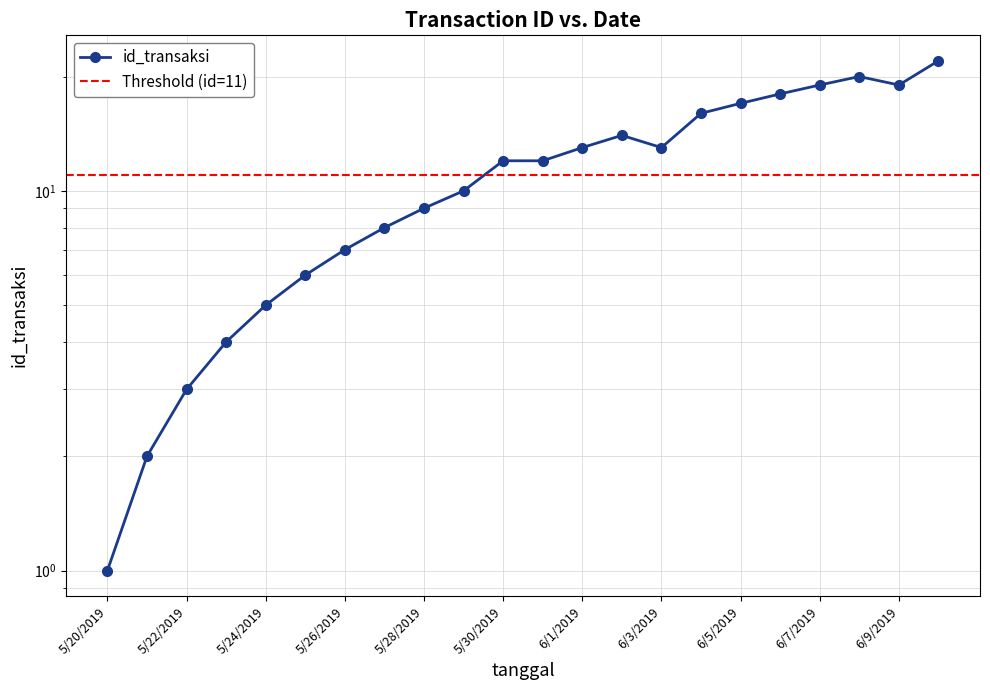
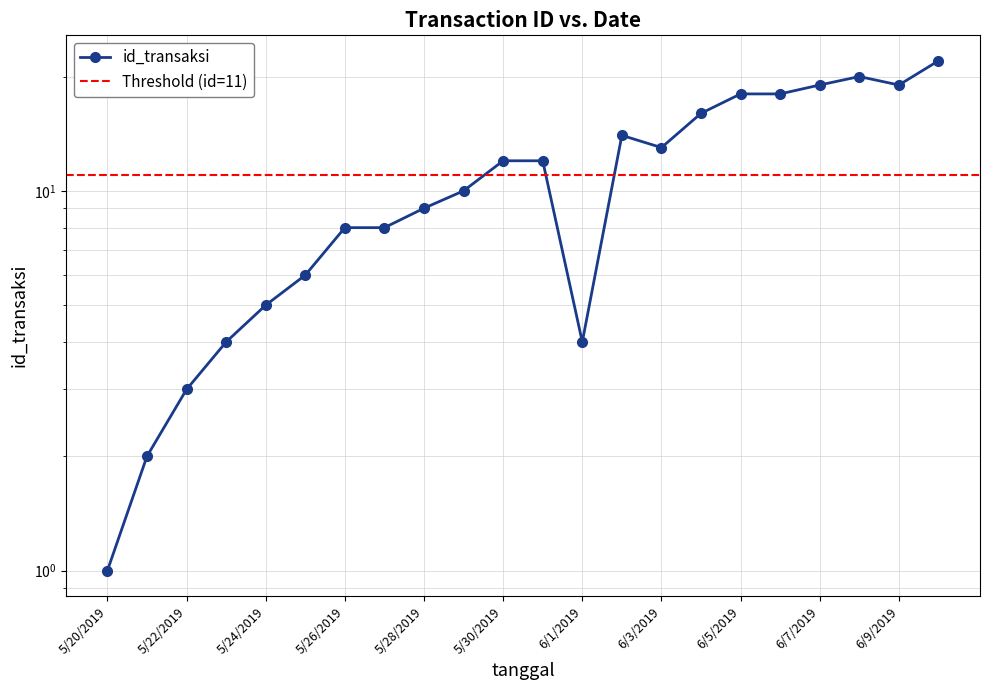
5/26/2019: 7 -> 8
6/1/2019: 13 -> 4
6/5/2019: 17 -> 18
